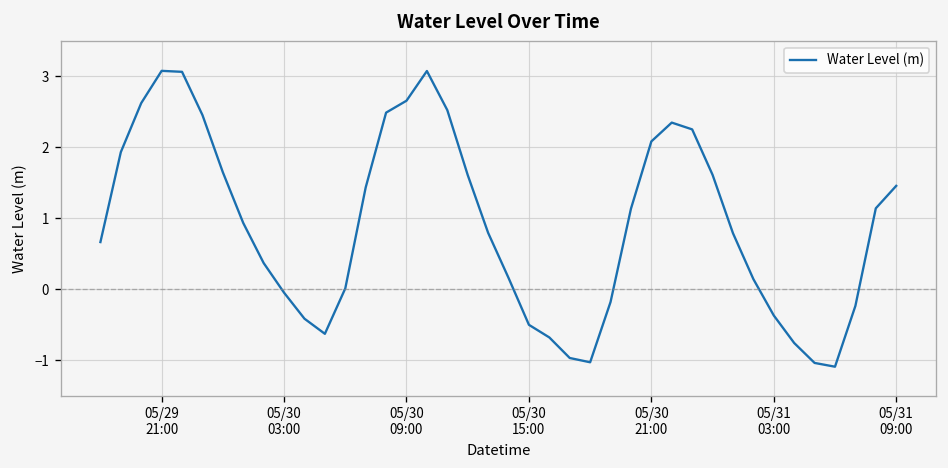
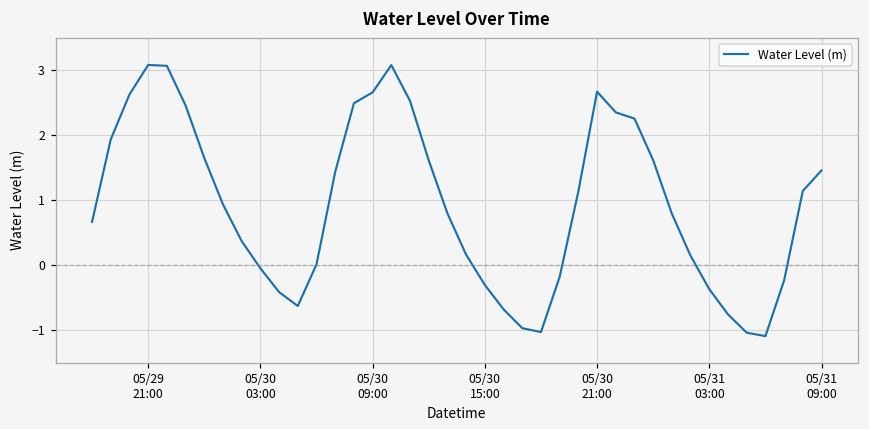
05/30 15:00: -0.5 -> -0.3
05/30 21:00: 2.1 -> 2.7
